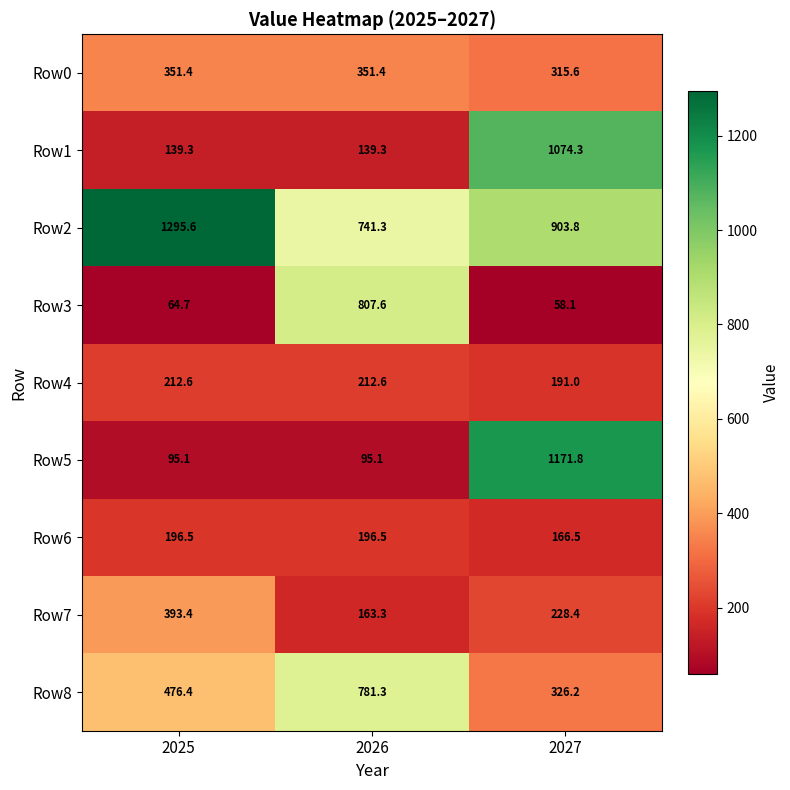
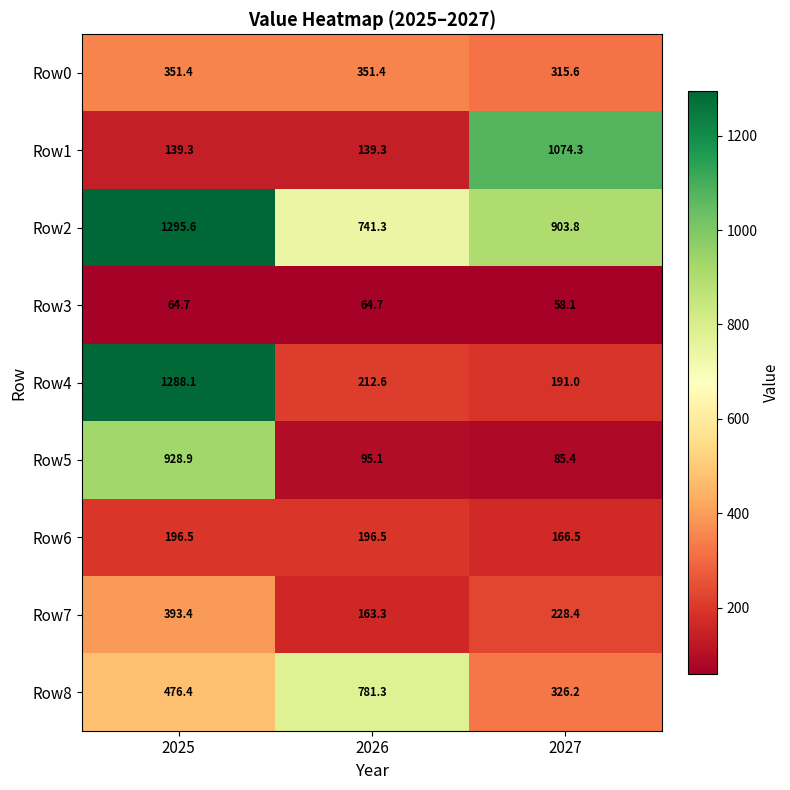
Row3, 2026: 807.6 -> 64.7
Row4, 2025: 212.6 -> 1288.1
Row5, 2025: 95.1 -> 928.9
Row5, 2027: 1171.8 -> 85.4
